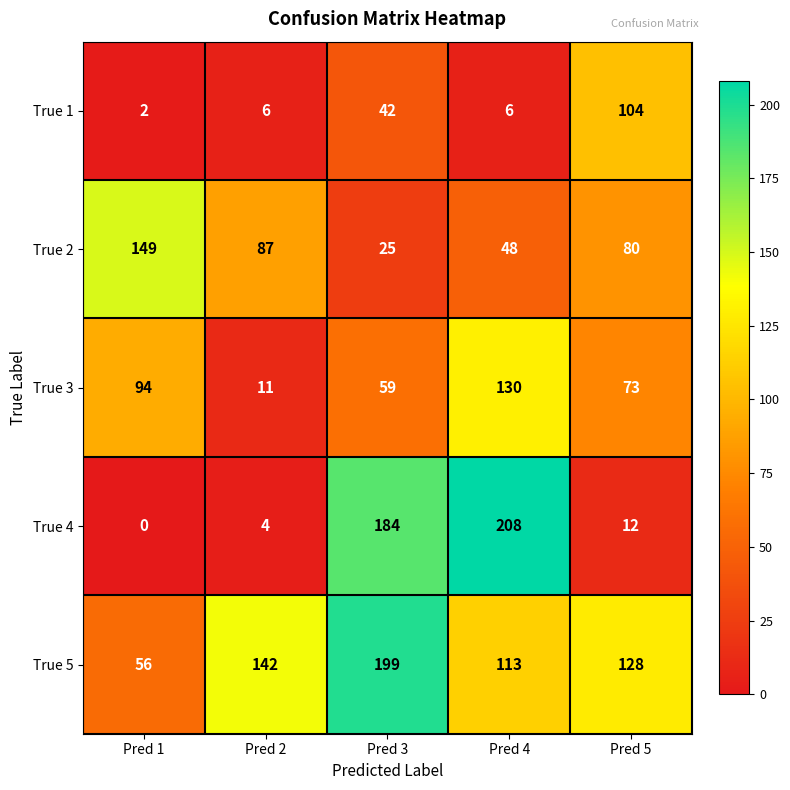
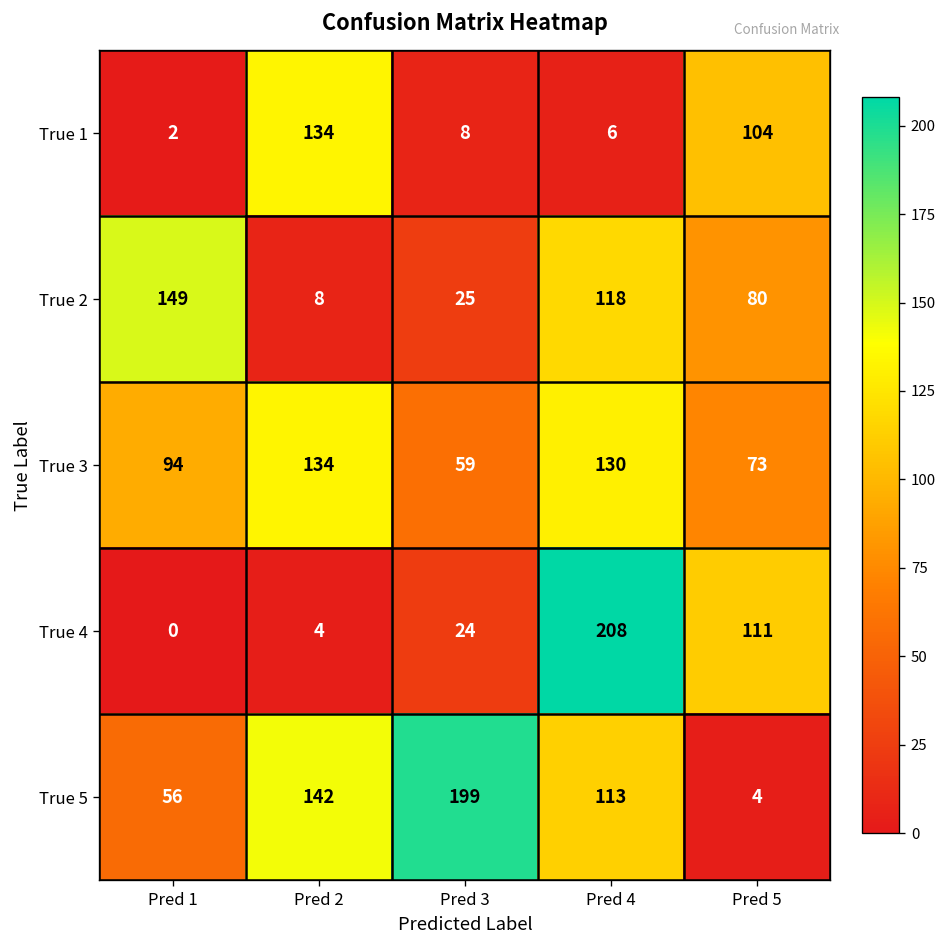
True 1, Pred 2: 6 -> 134
True 1, Pred 3: 42 -> 8
True 2, Pred 2: 87 -> 8
True 2, Pred 4: 48 -> 118
True 3, Pred 2: 11 -> 134
True 4, Pred 3: 184 -> 24
True 4, Pred 5: 12 -> 111
True 5, Pred 5: 128 -> 4
